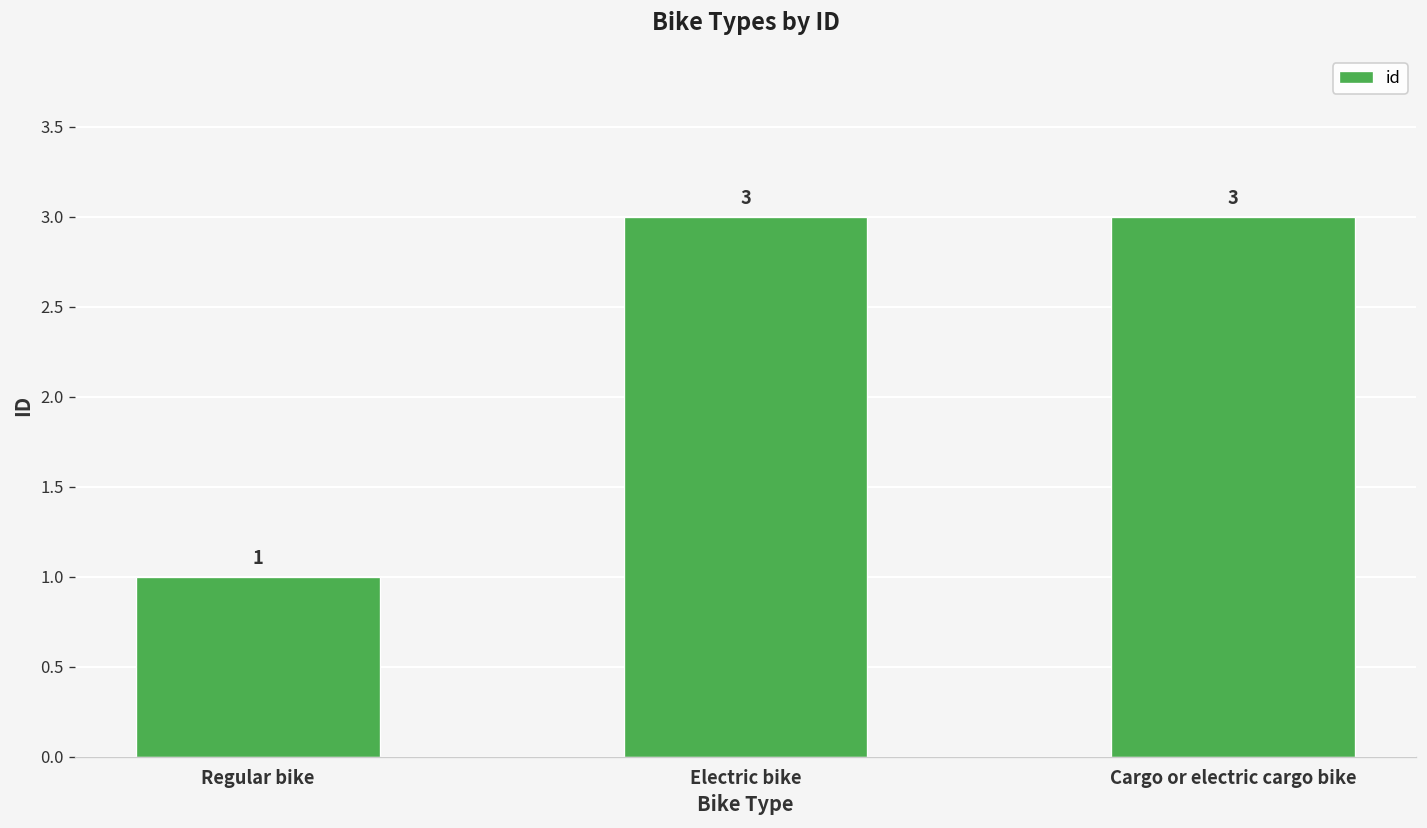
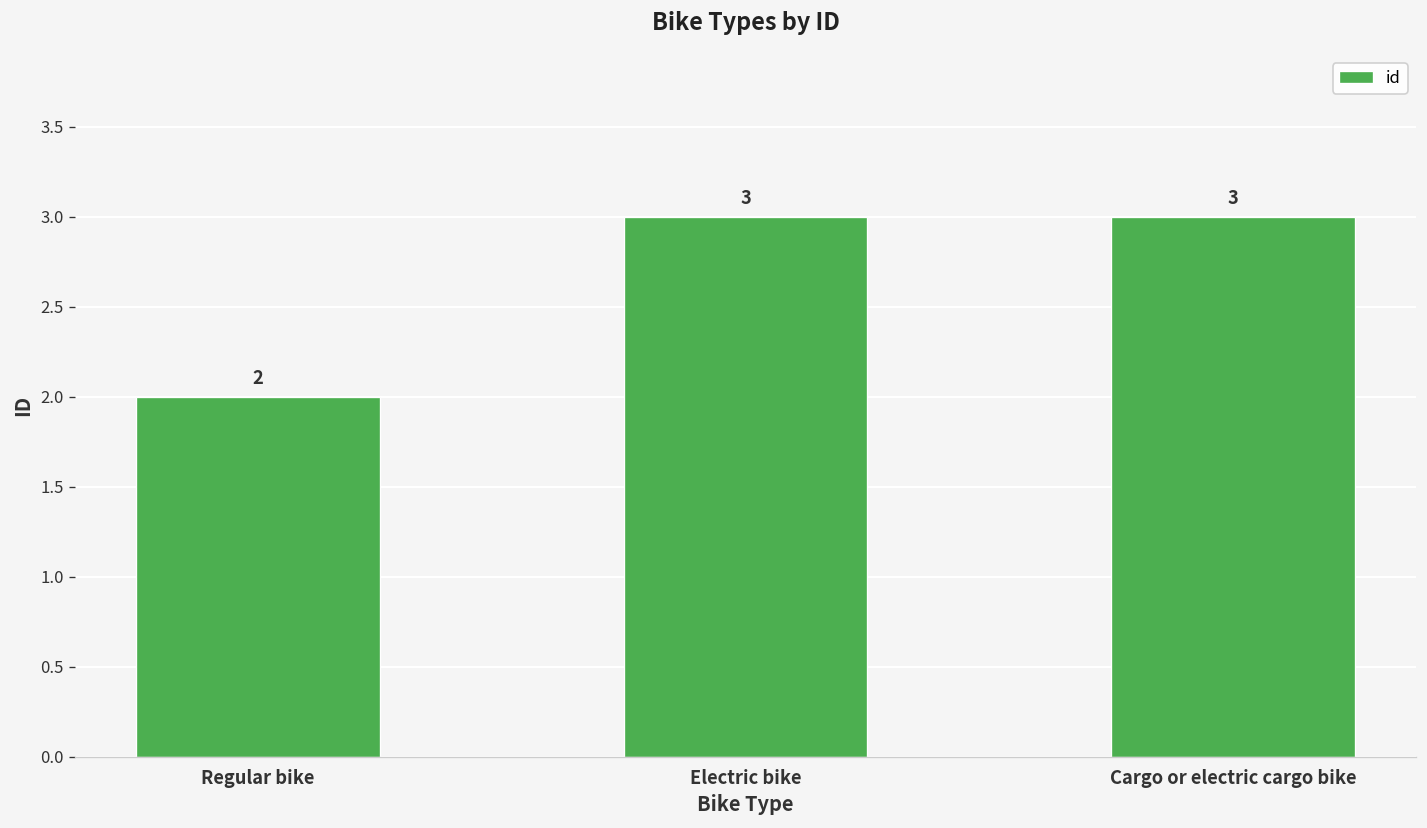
Regular bike: 1 -> 2
